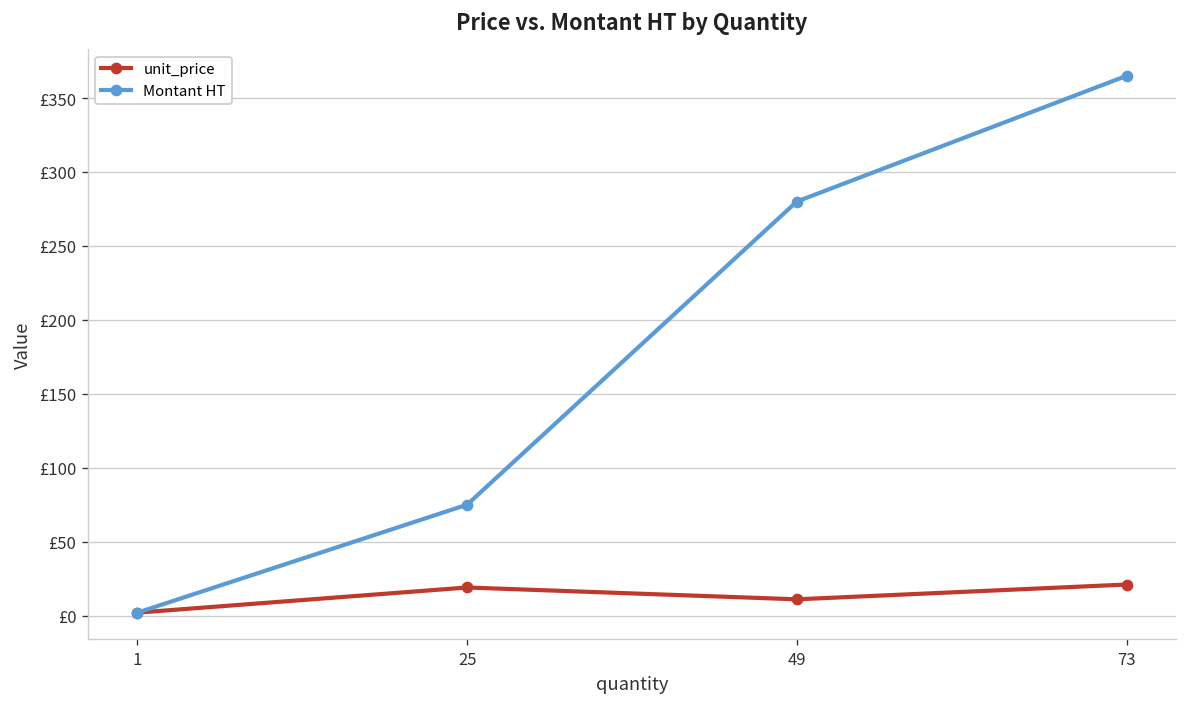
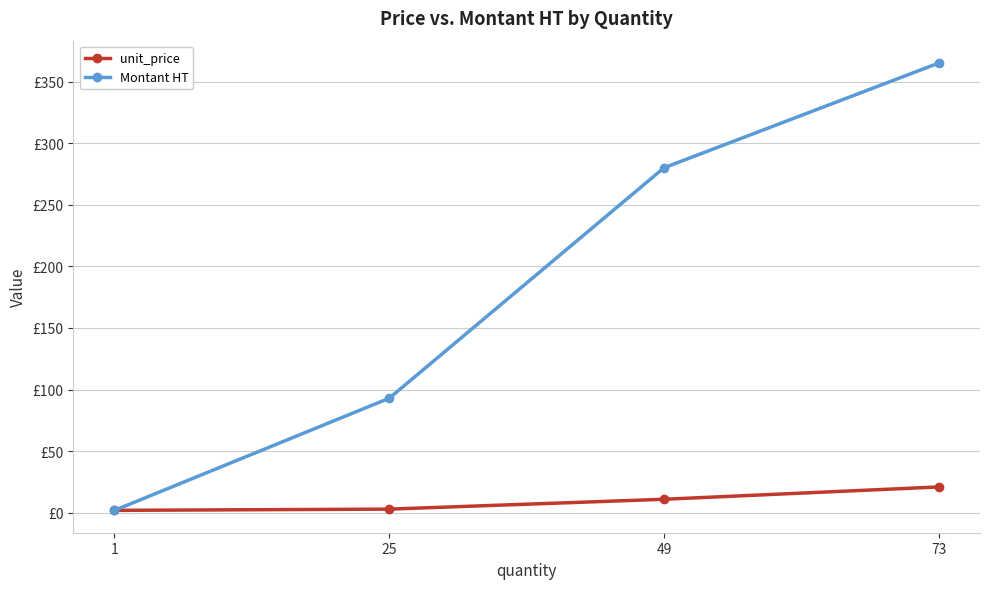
unit_price, 25: £19 -> £3
Montant HT, 25: £75 -> £93
